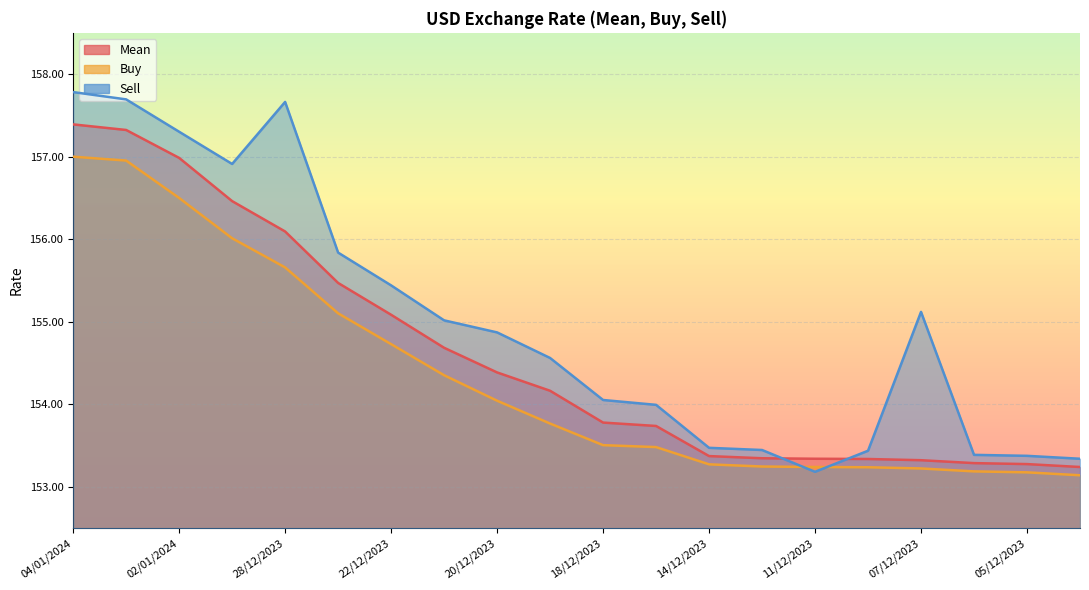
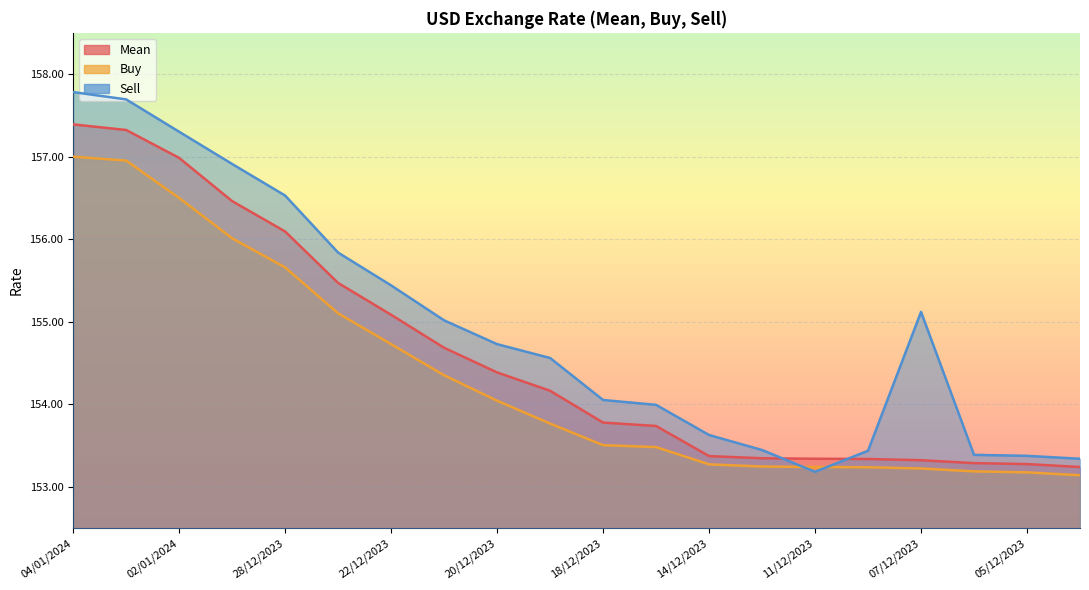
Sell, 28/12/2023: 157.7 -> 156.5
Sell, 20/12/2023: 154.9 -> 154.7
Sell, 14/12/2023: 153.5 -> 153.6
